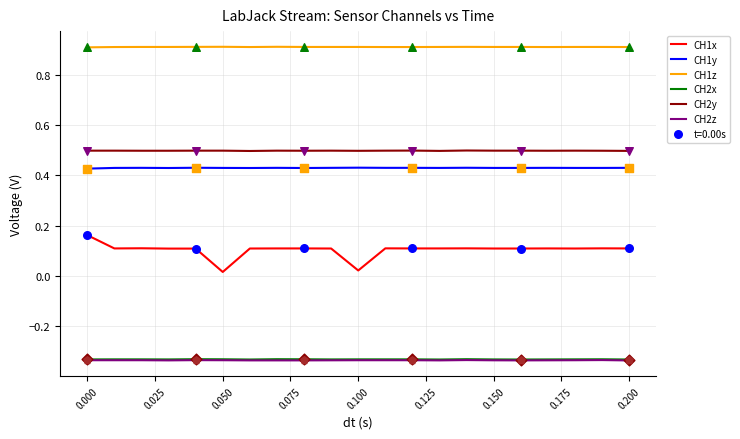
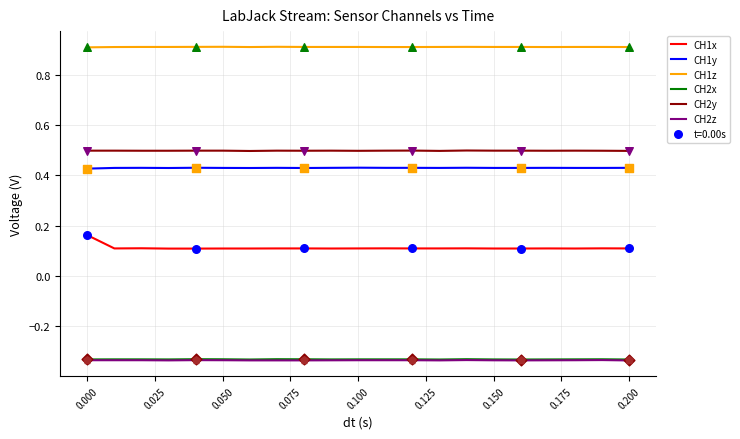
CH1x, 0.050: 0.02 -> 0.11
CH1x, 0.100: 0.02 -> 0.11
